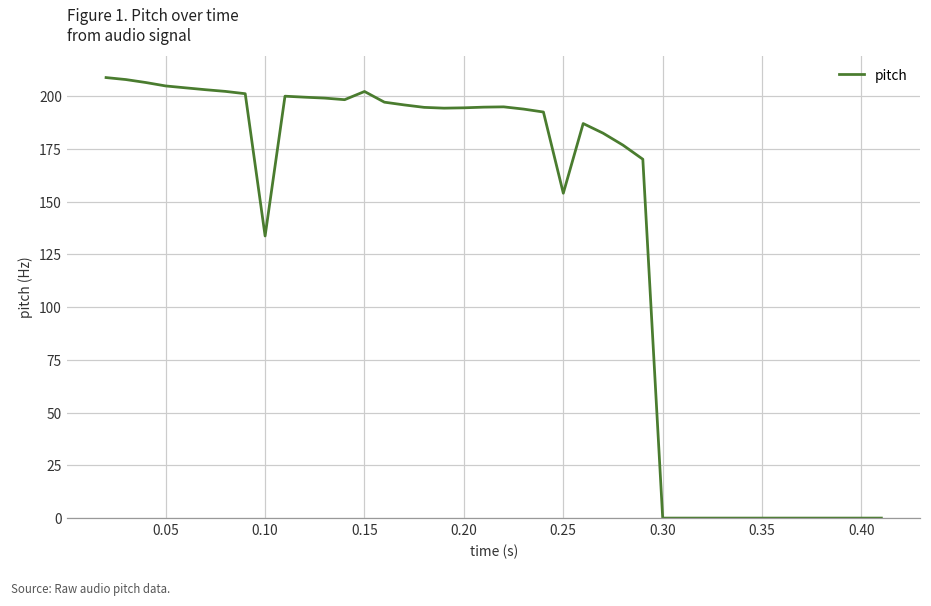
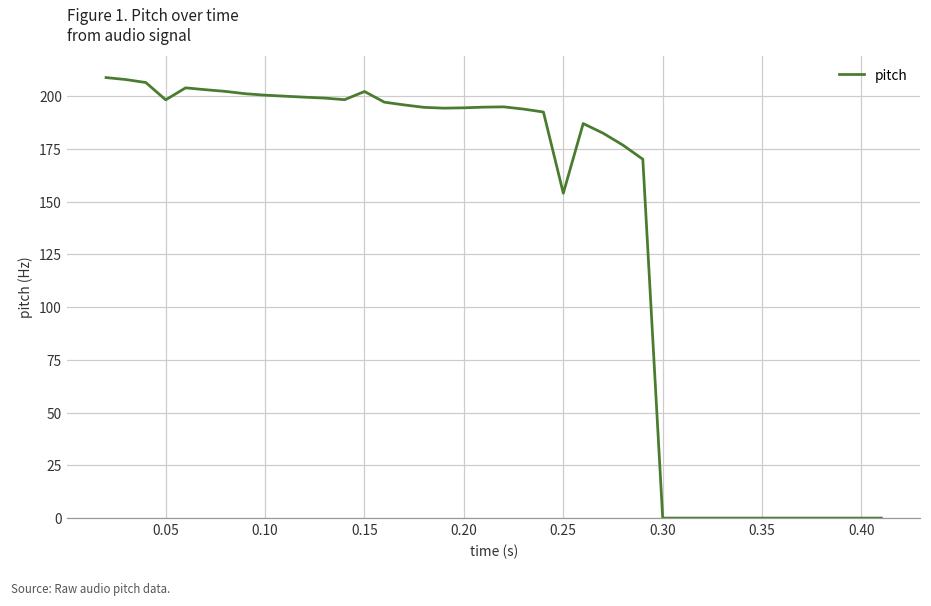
0.05: 205 -> 198
0.10: 134 -> 200
